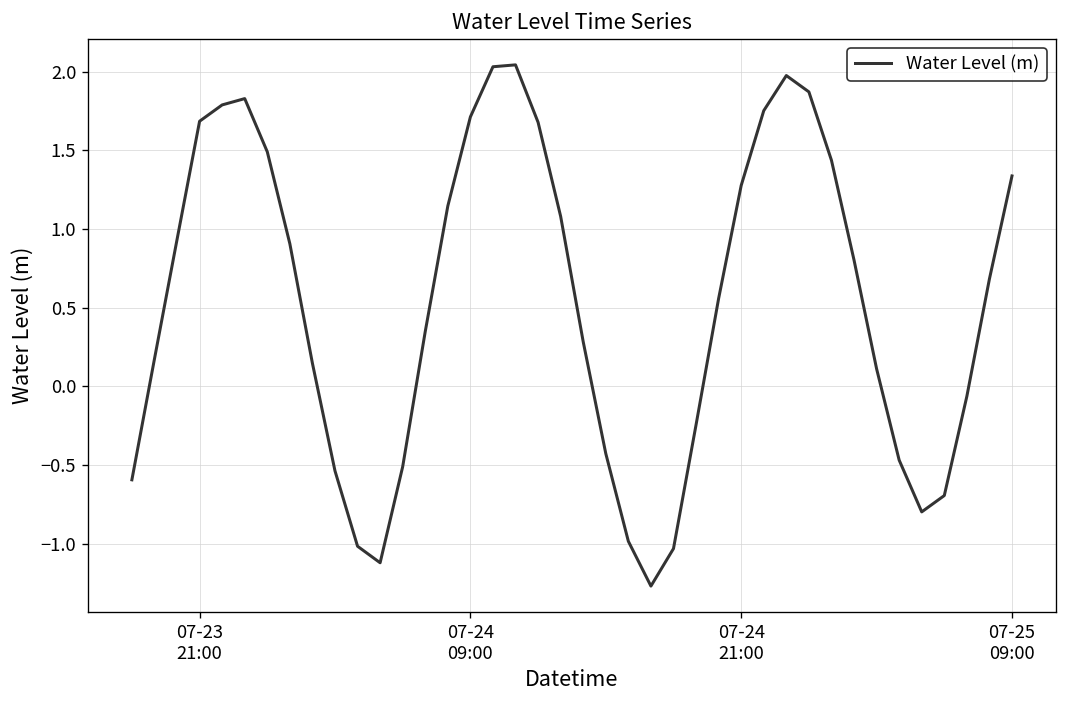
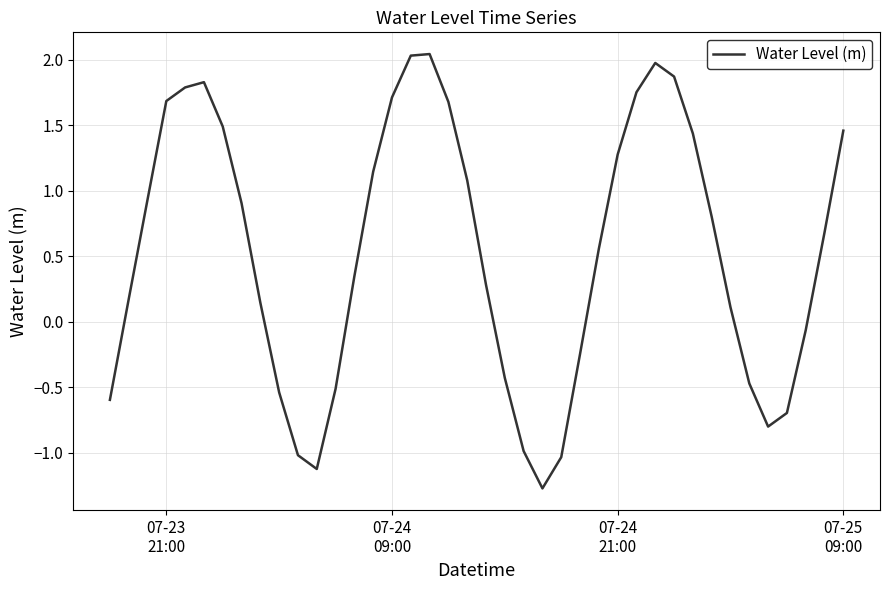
07-25 09:00: 1.34 -> 1.46
